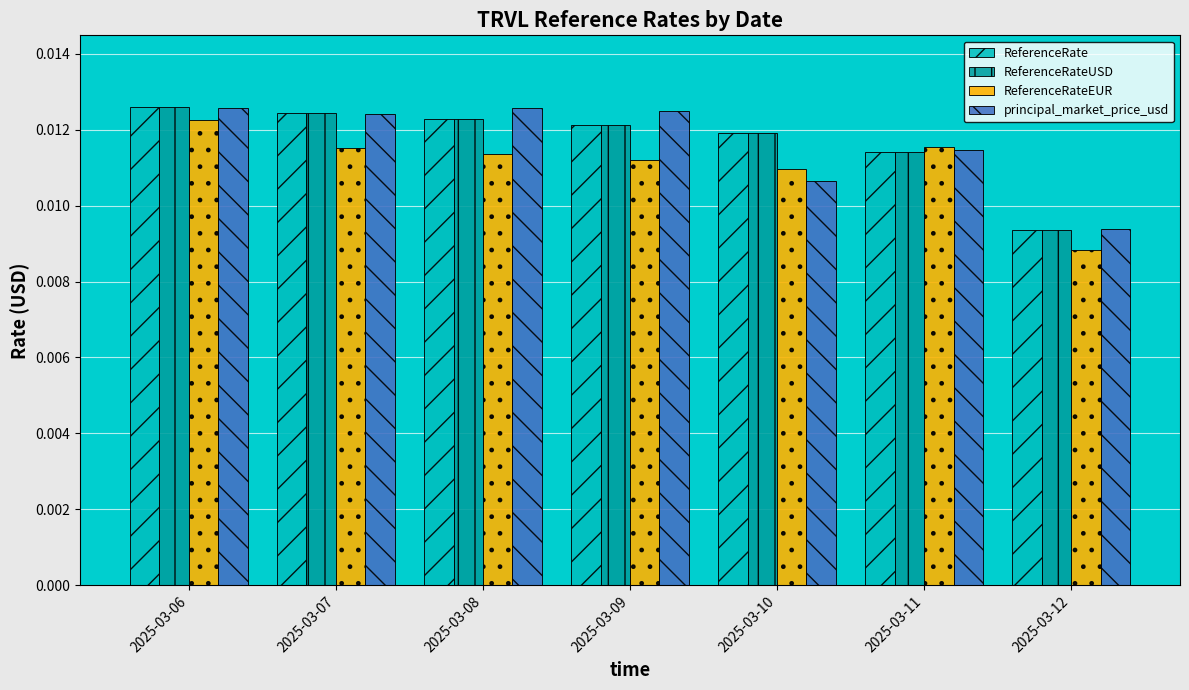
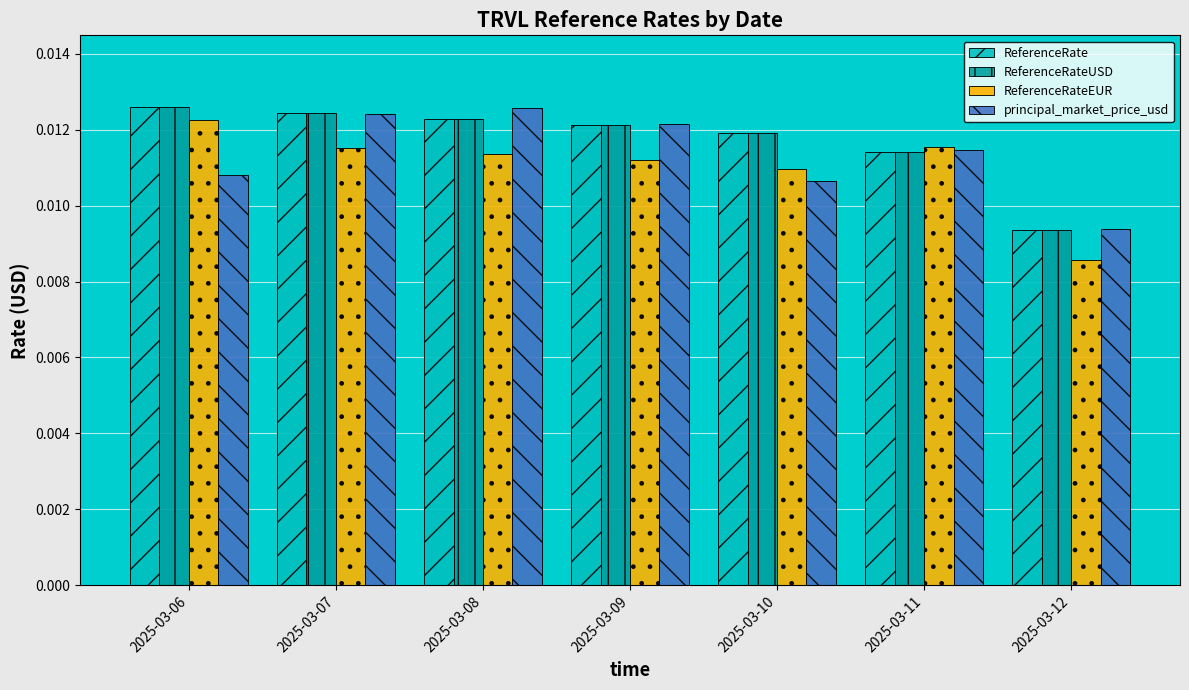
principal_market_price_usd, 2025-03-06: 0.0126 -> 0.0108
principal_market_price_usd, 2025-03-09: 0.0125 -> 0.0121
ReferenceRateEUR, 2025-03-12: 0.0088 -> 0.0086
